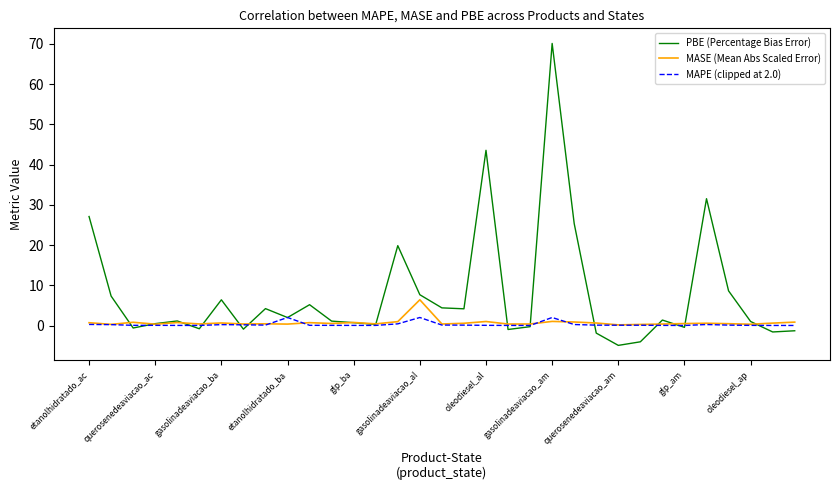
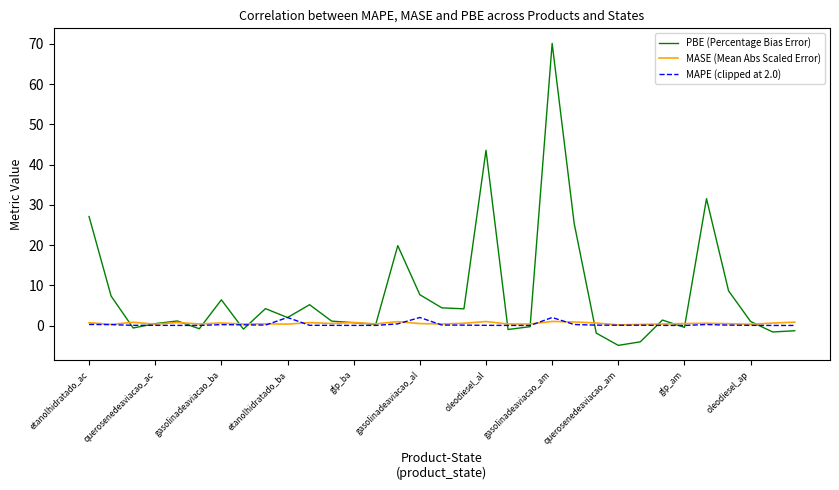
MASE (Mean Abs Scaled Error), gasolinadeaviacao_al: 6 -> 0
